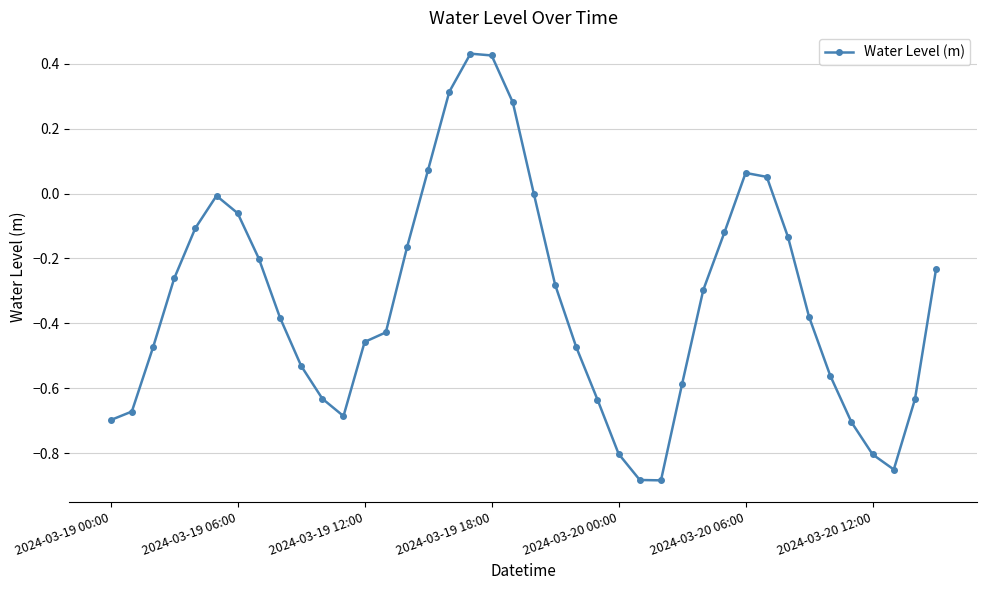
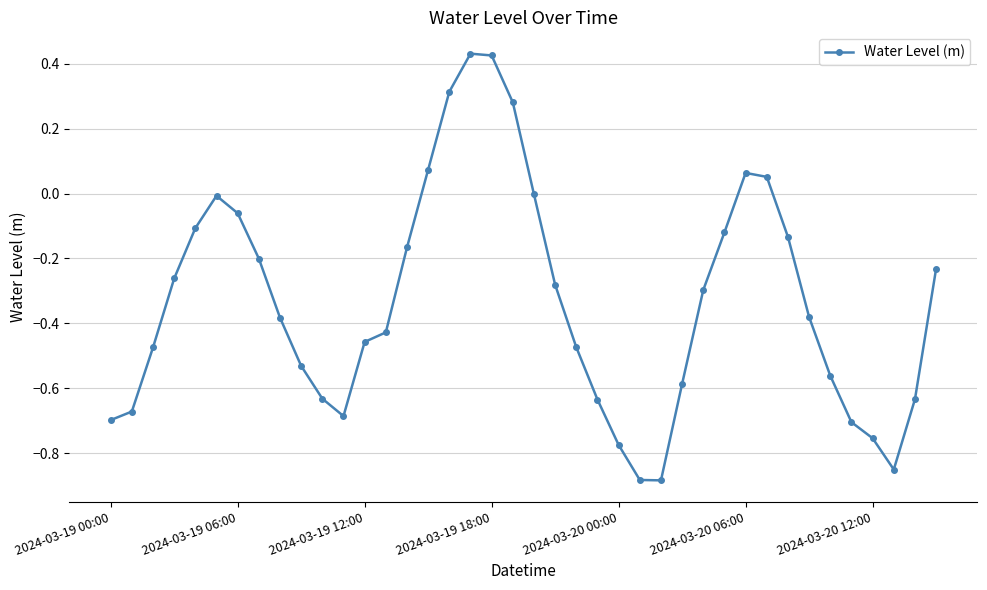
2024-03-20 00:00: -0.80 -> -0.77
2024-03-20 12:00: -0.80 -> -0.75
